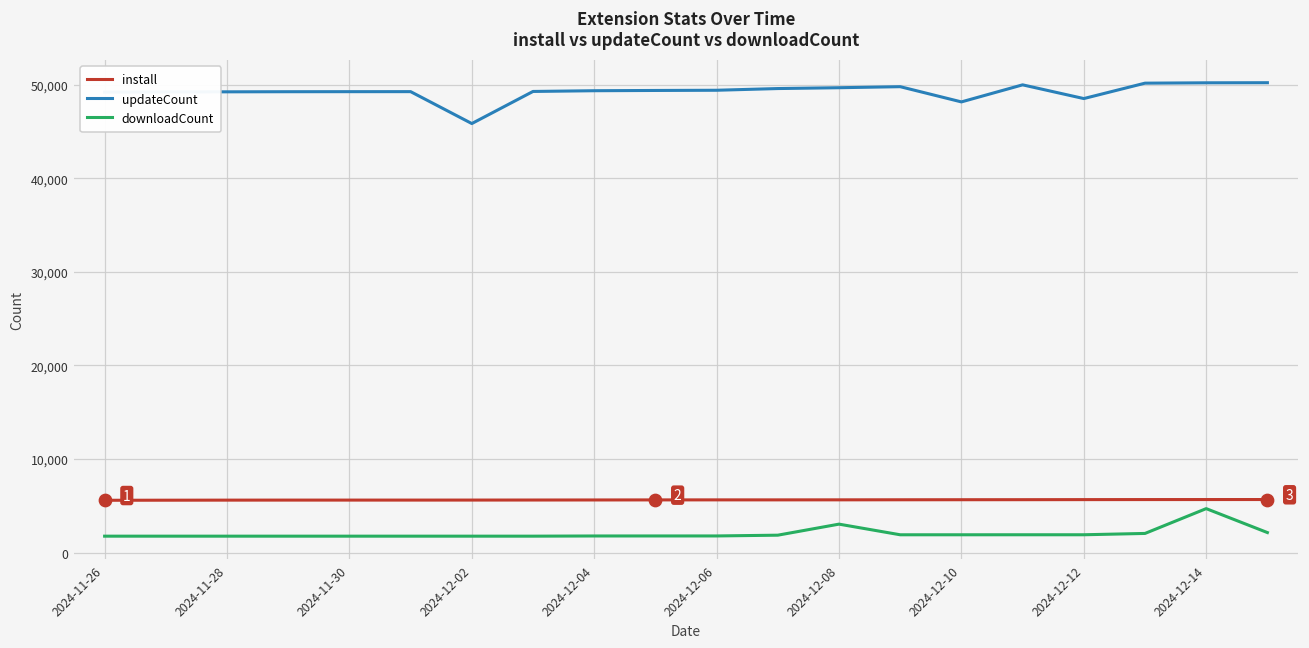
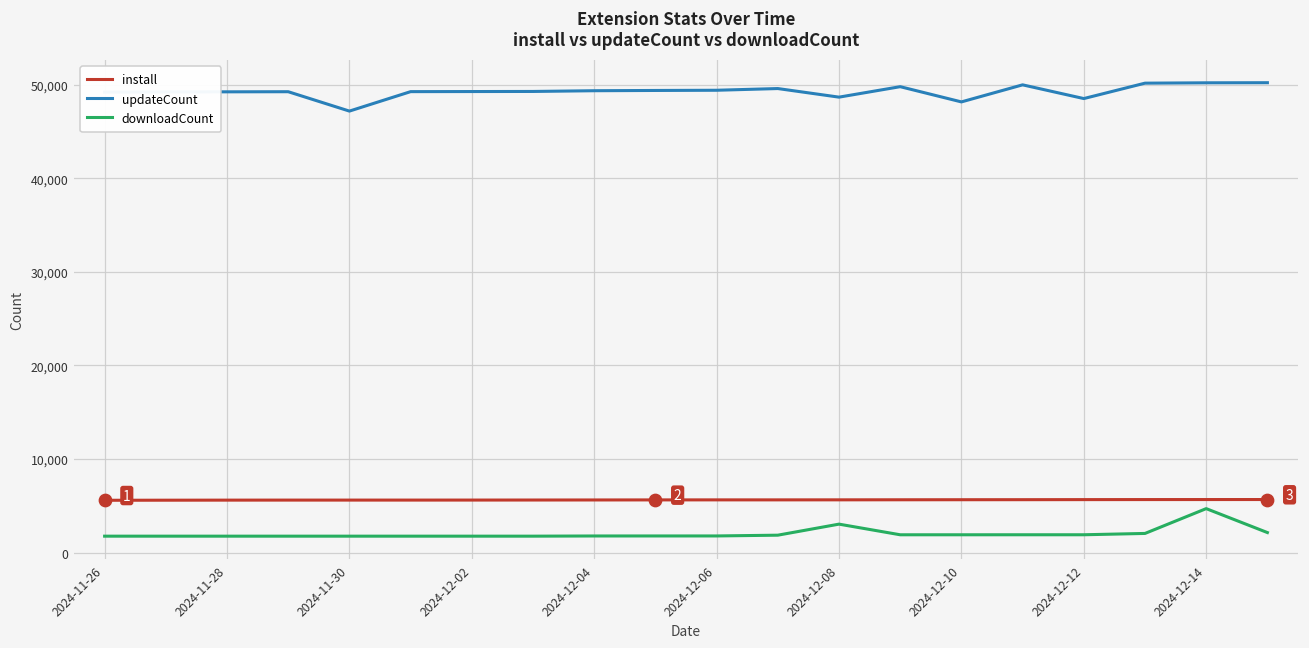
updateCount, 2024-11-30: 49,000 -> 47,000
updateCount, 2024-12-02: 46,000 -> 49,000
updateCount, 2024-12-08: 50,000 -> 49,000
